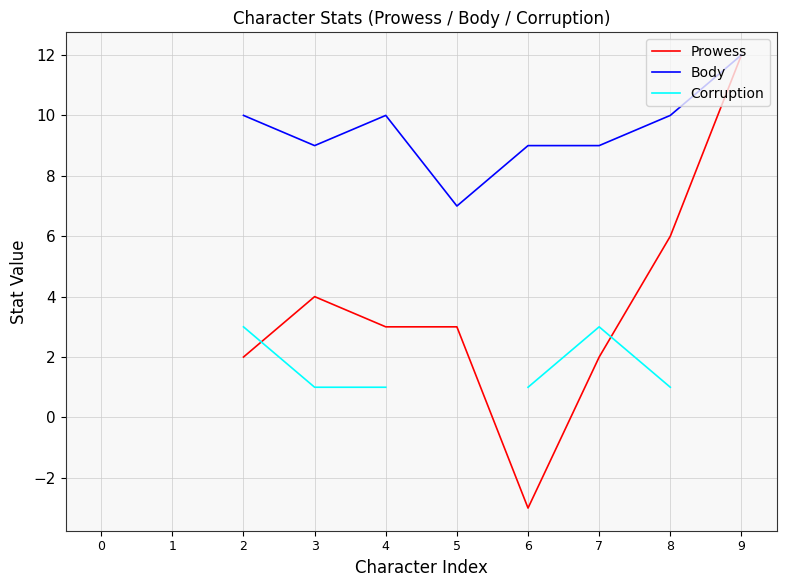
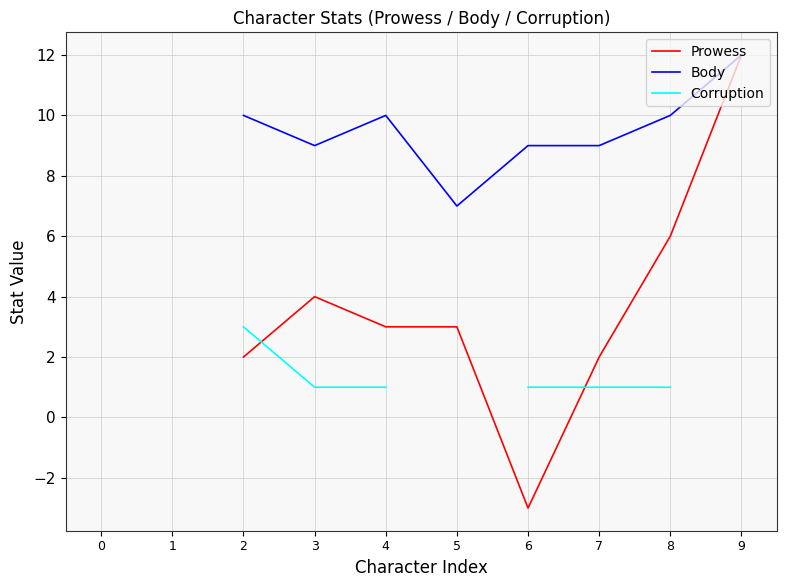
Corruption, 7: 3 -> 1
